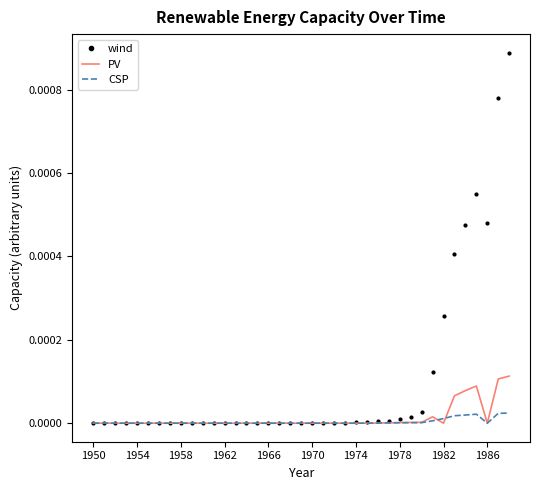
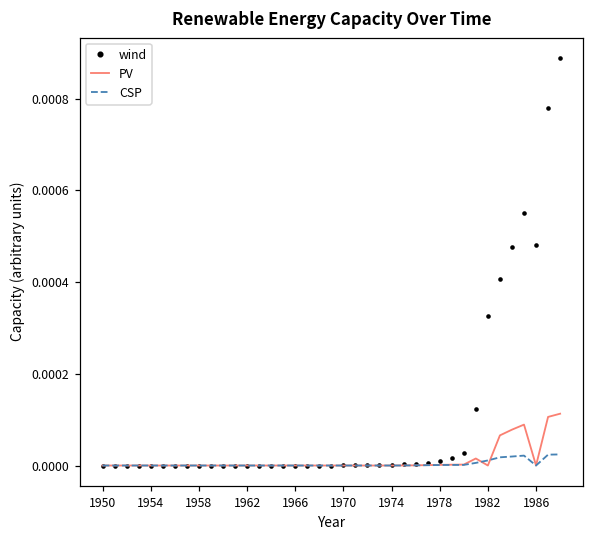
wind, 1982: 0.00026 -> 0.00033
